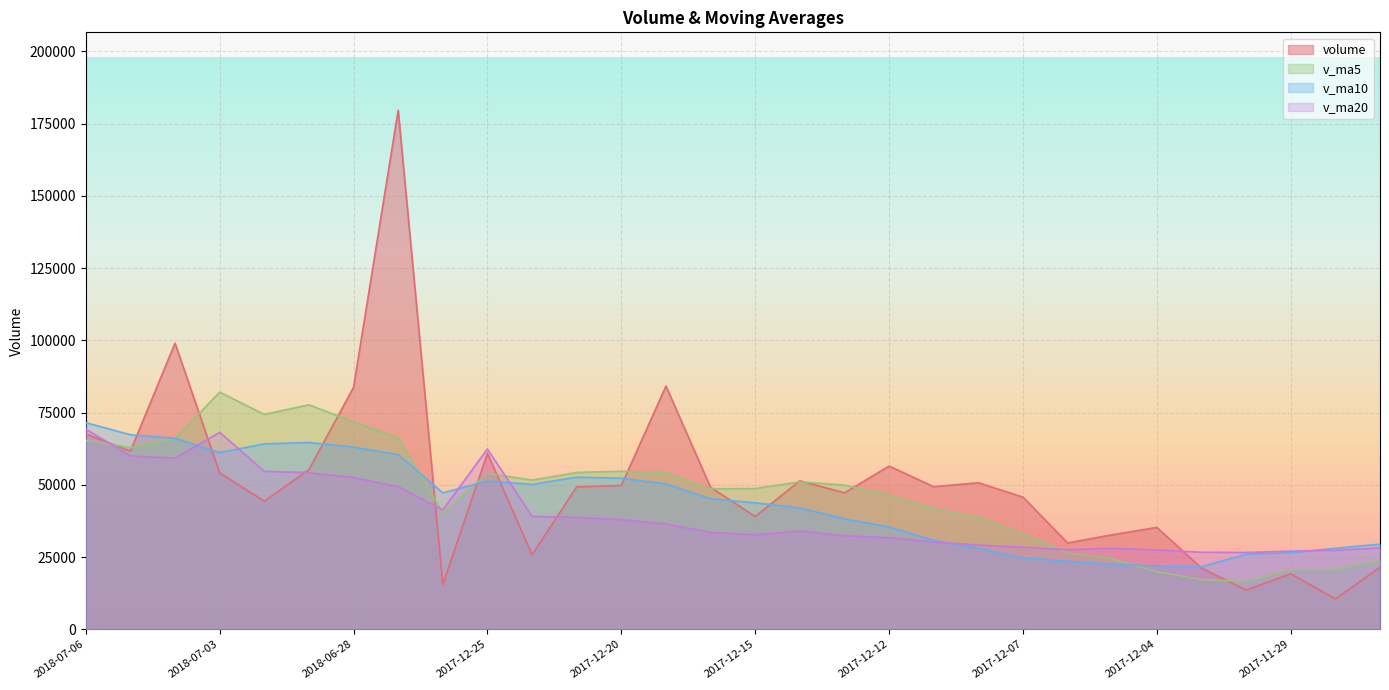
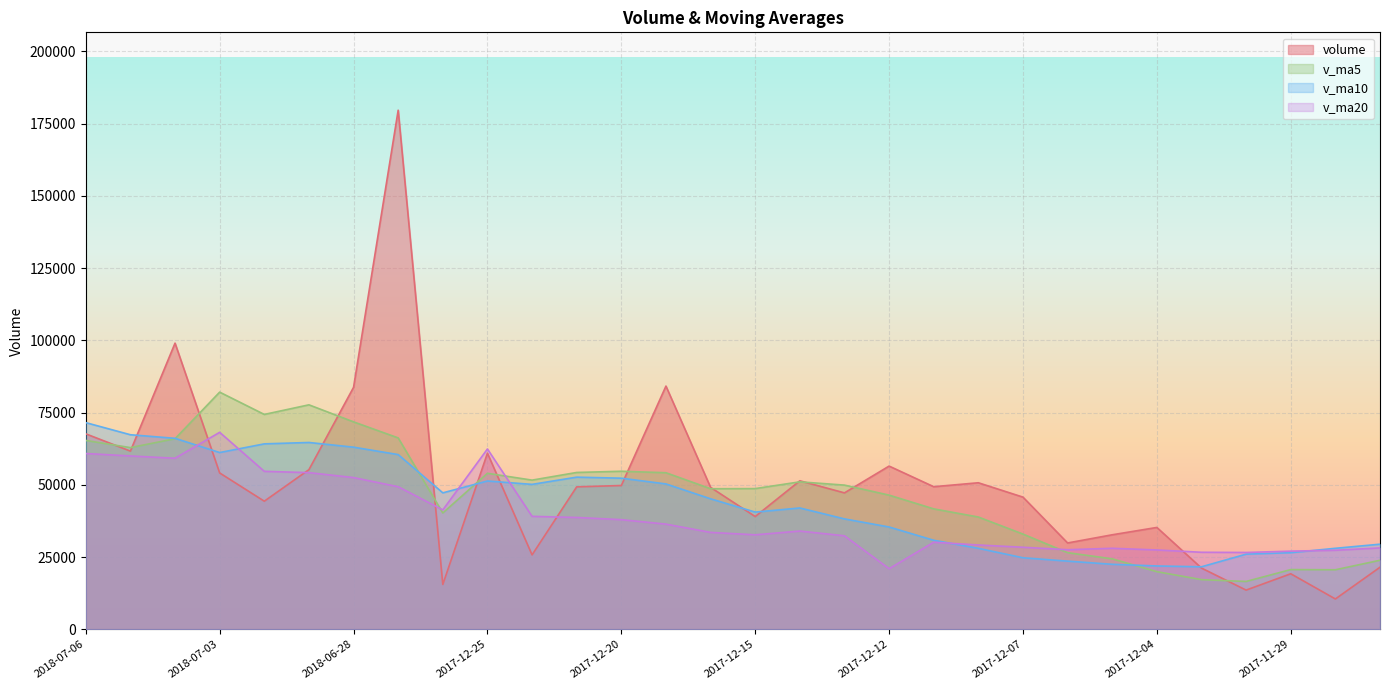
v_ma20, 2018-07-06: 69000 -> 61000
v_ma10, 2017-12-15: 44000 -> 41000
v_ma20, 2017-12-12: 32000 -> 21000
